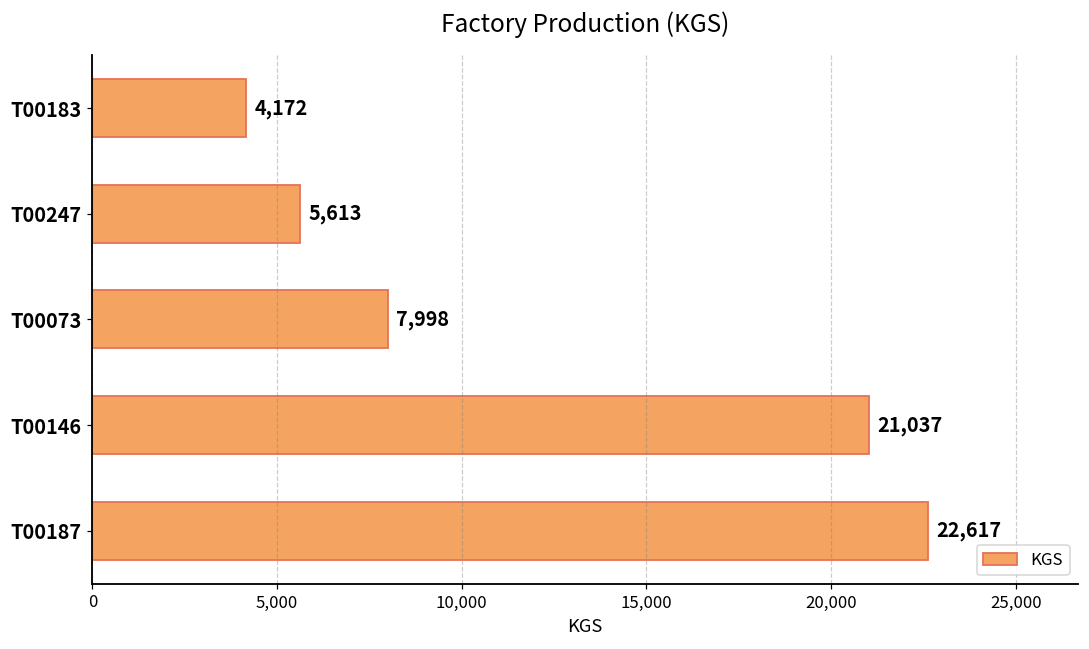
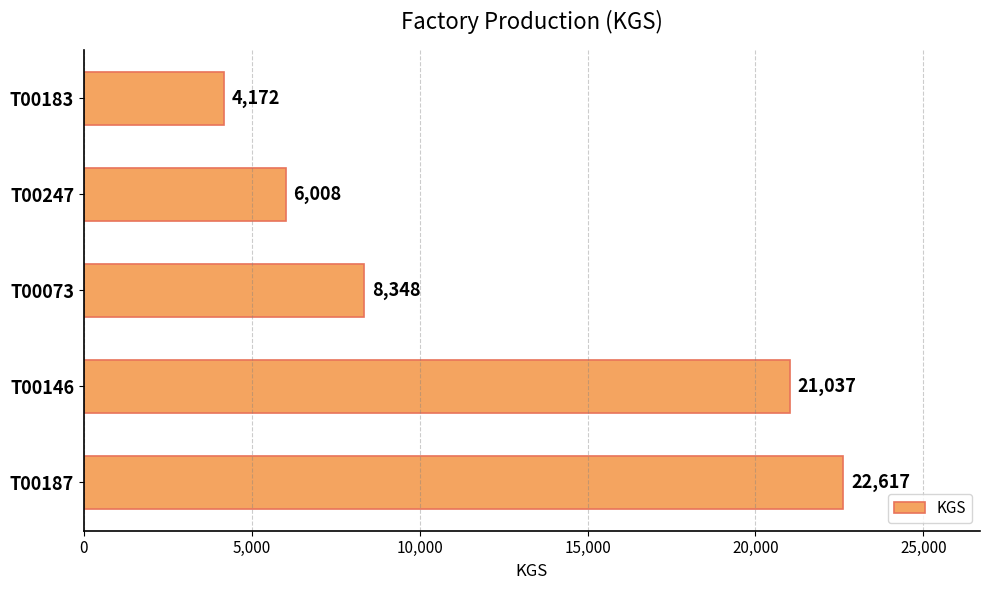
T00247: 5,613 -> 6,008
T00073: 7,998 -> 8,348
